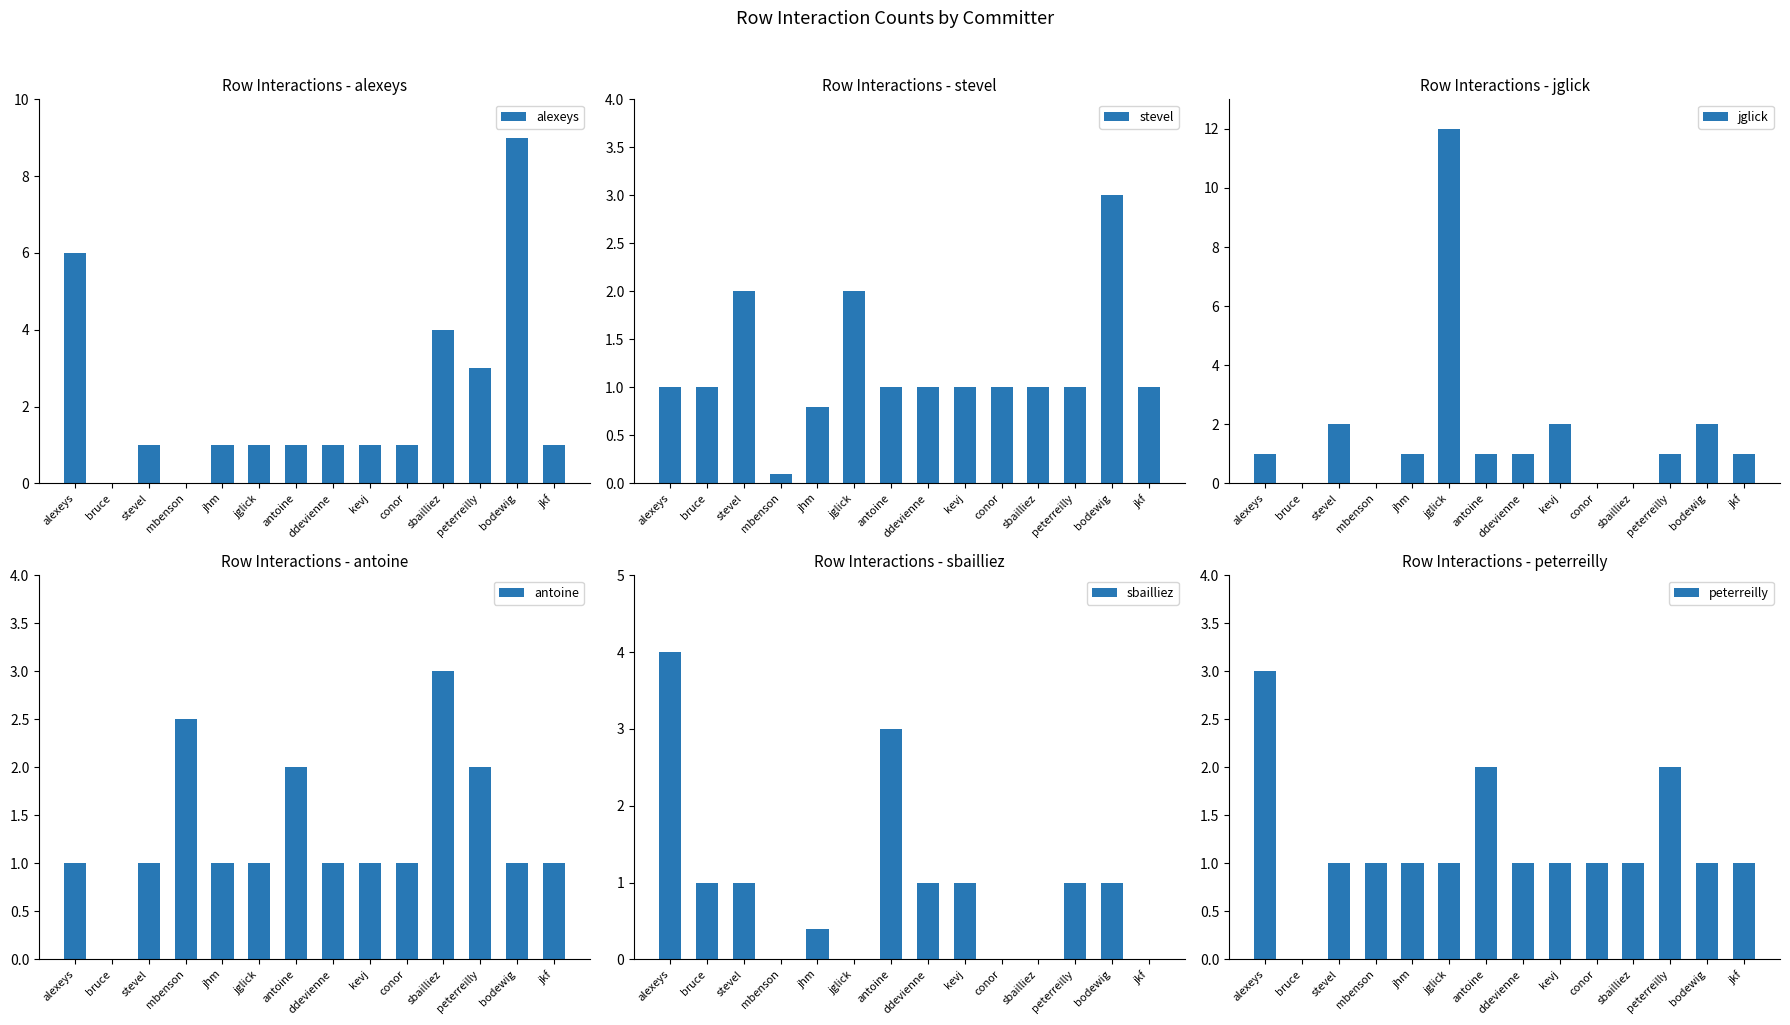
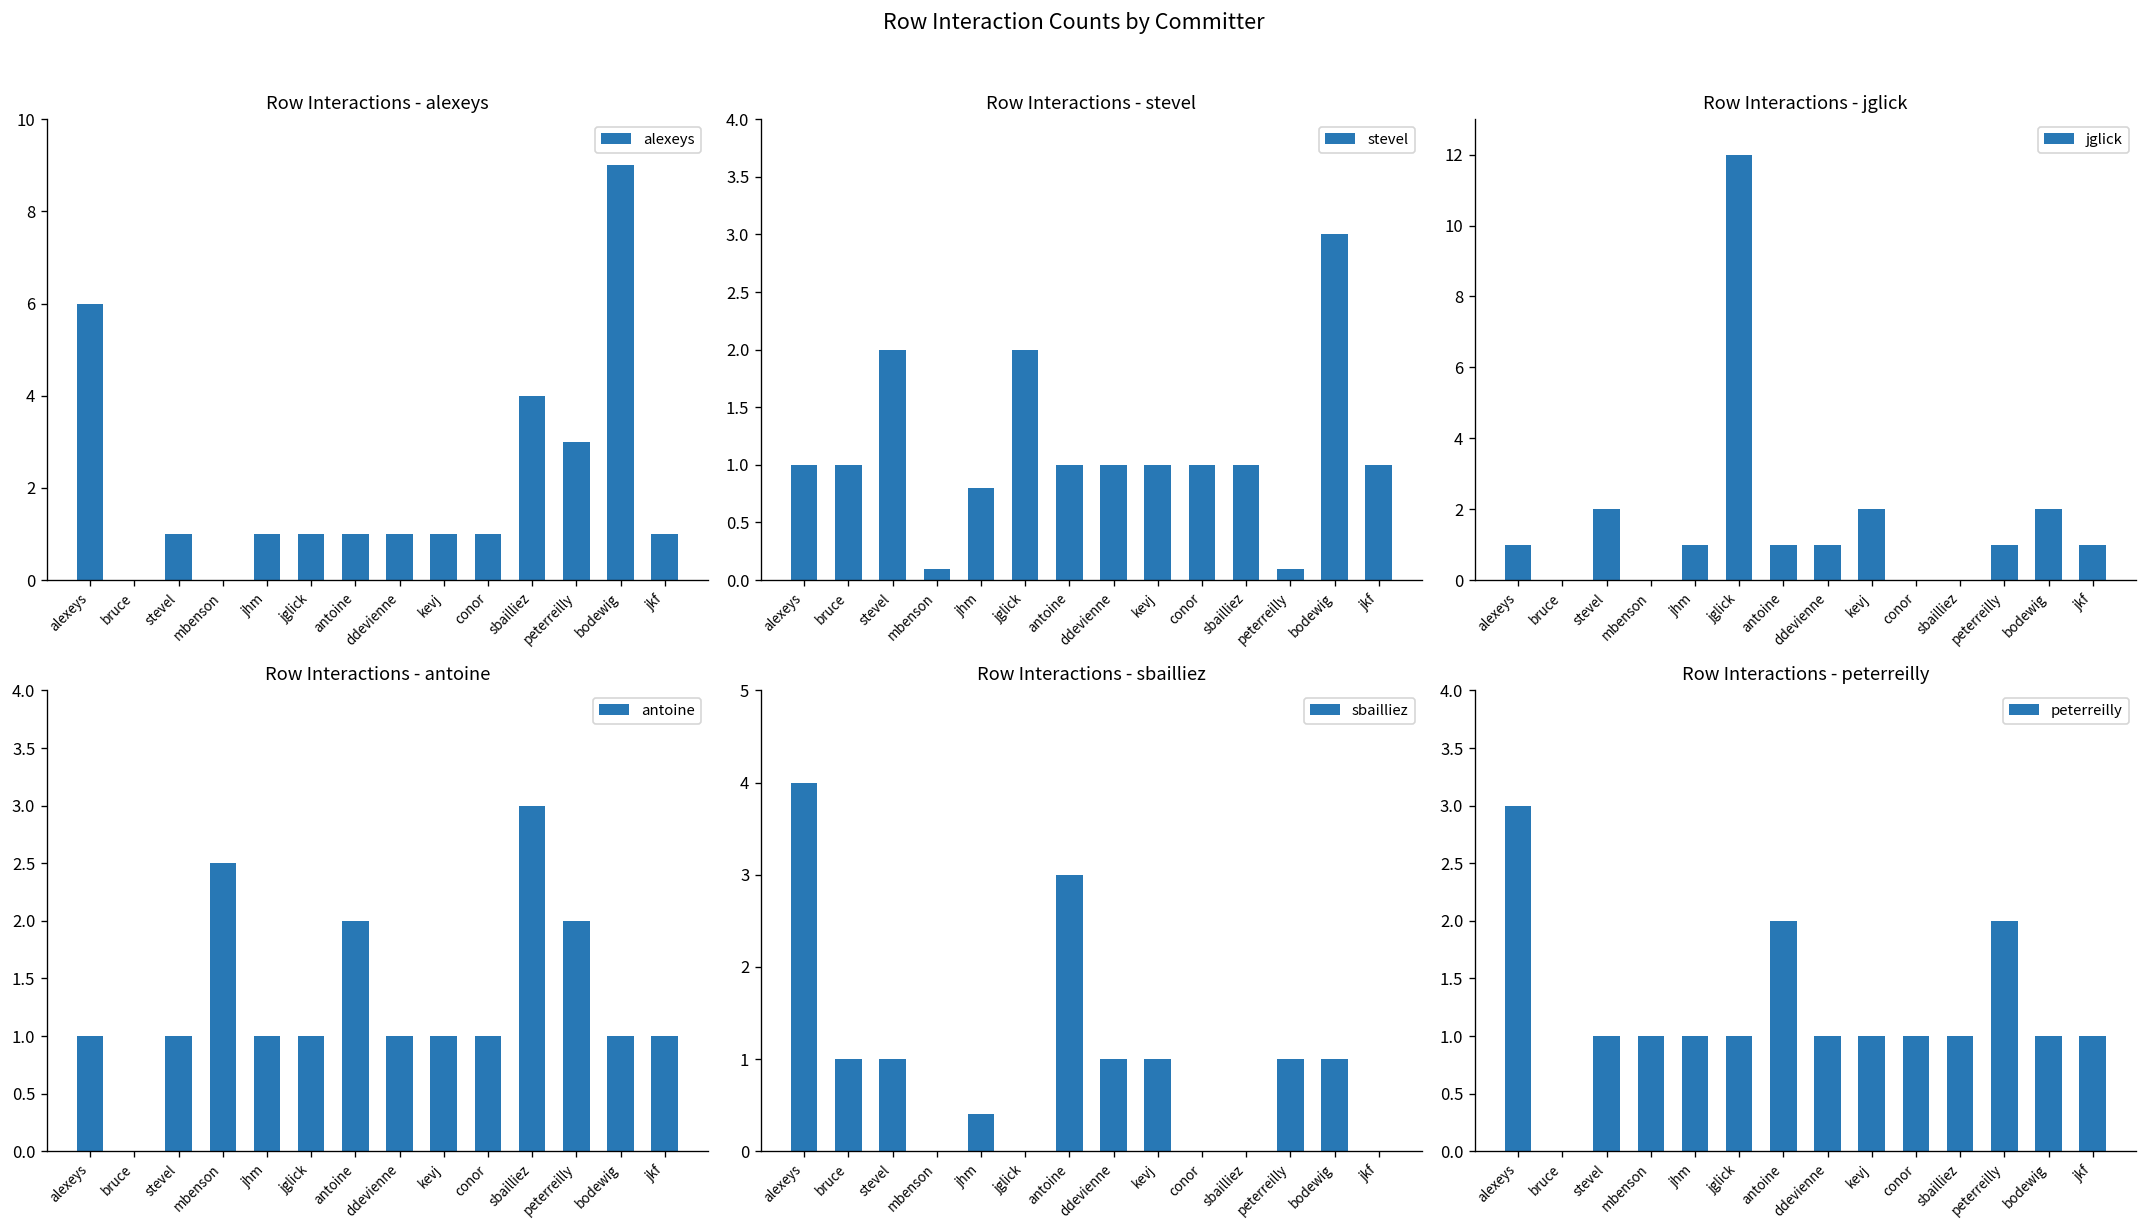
Row Interactions - stevel, peterreilly: 1.0 -> 0.1
